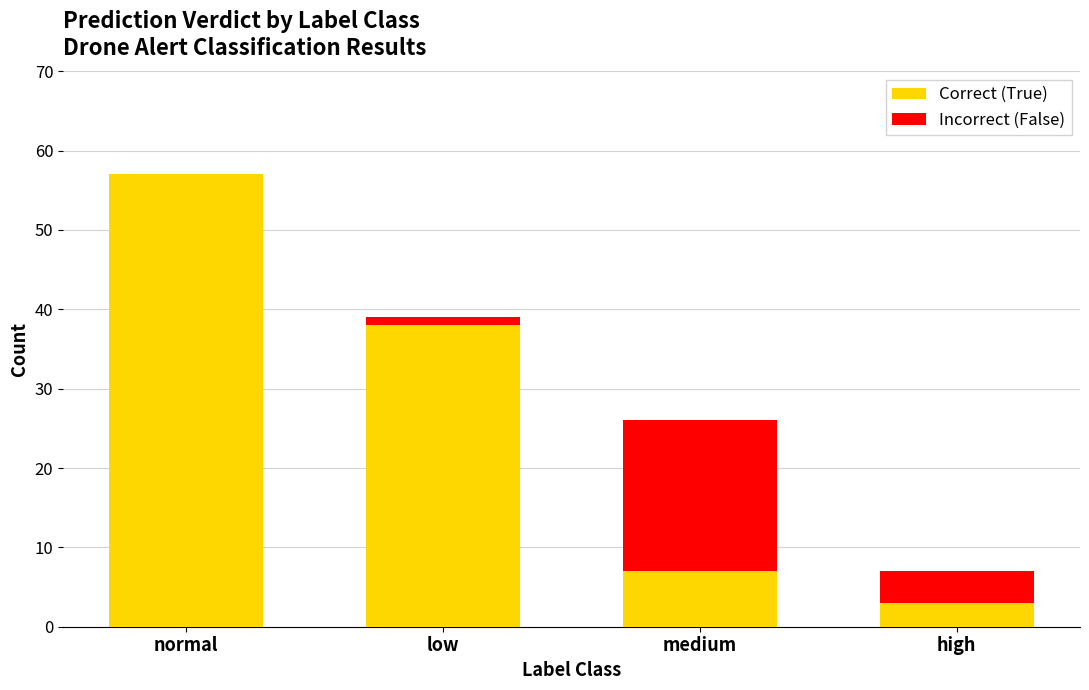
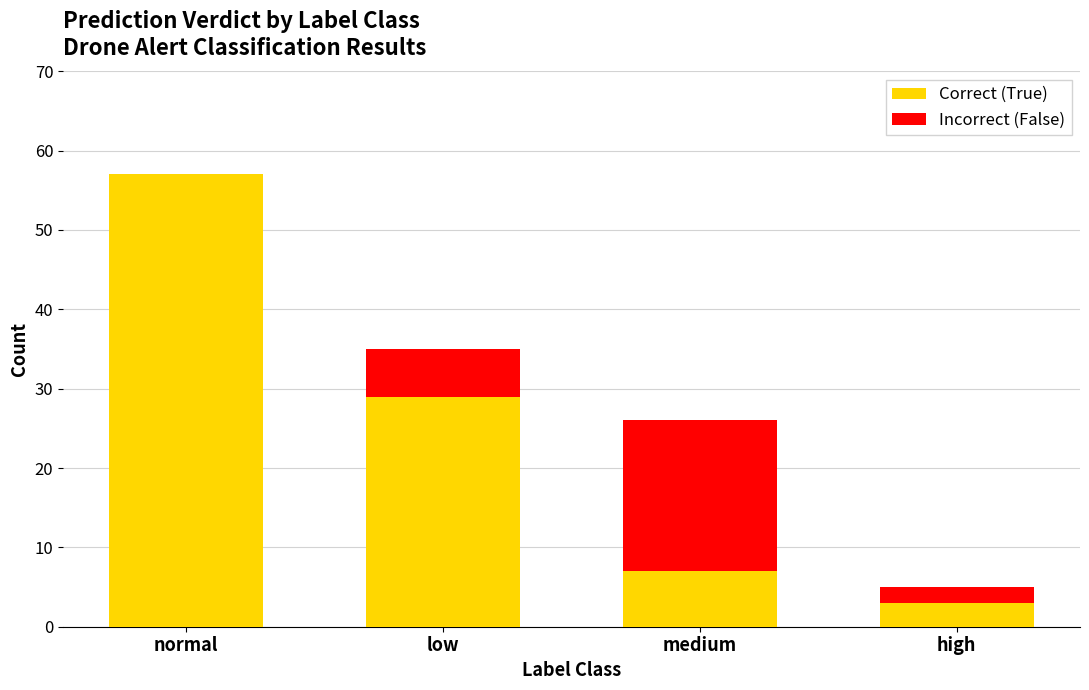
Correct (True), low: 38 -> 29
Incorrect (False), low: 1 -> 6
Incorrect (False), high: 4 -> 2
